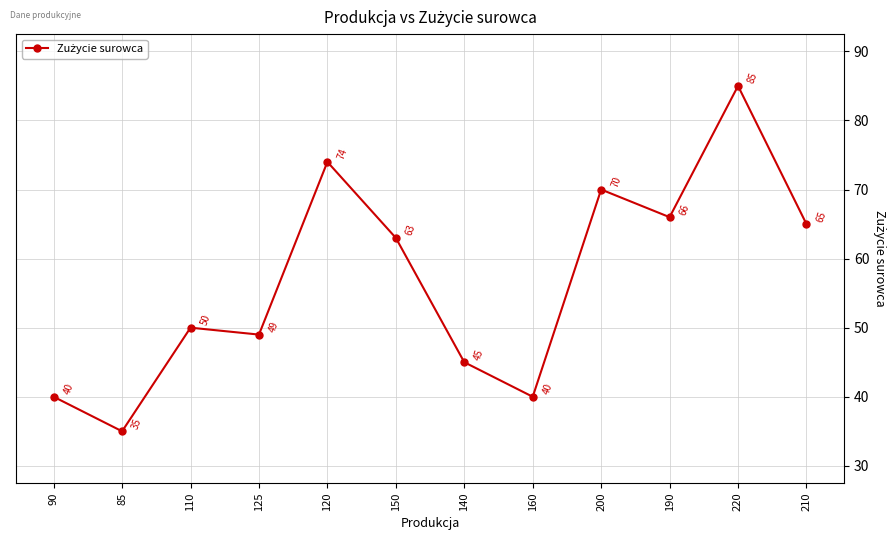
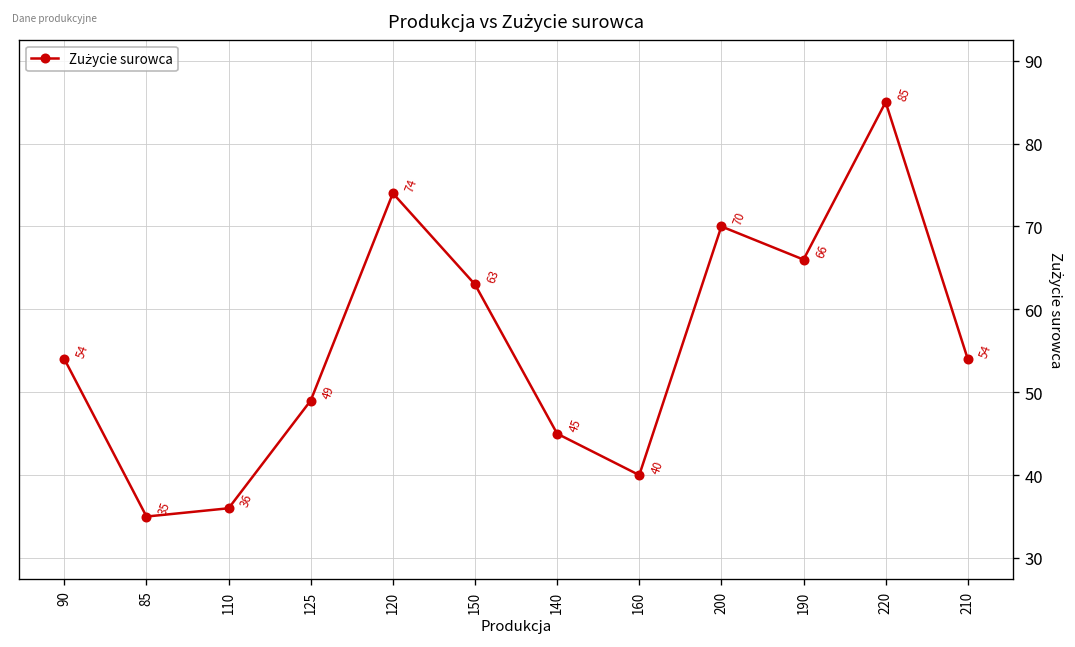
90: 40 -> 54
110: 50 -> 36
210: 65 -> 54
